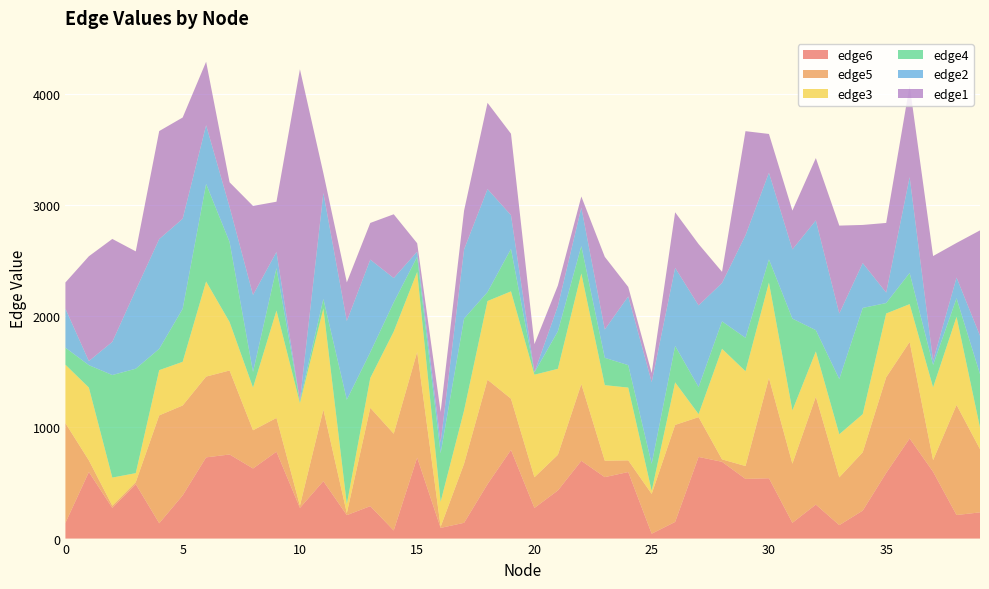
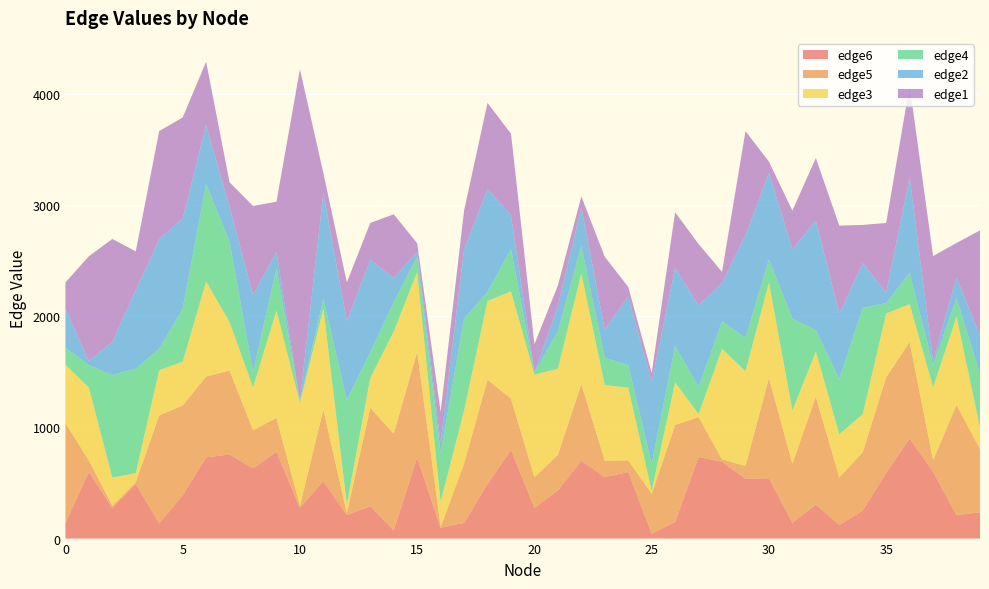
edge1, 30: 350 -> 100
